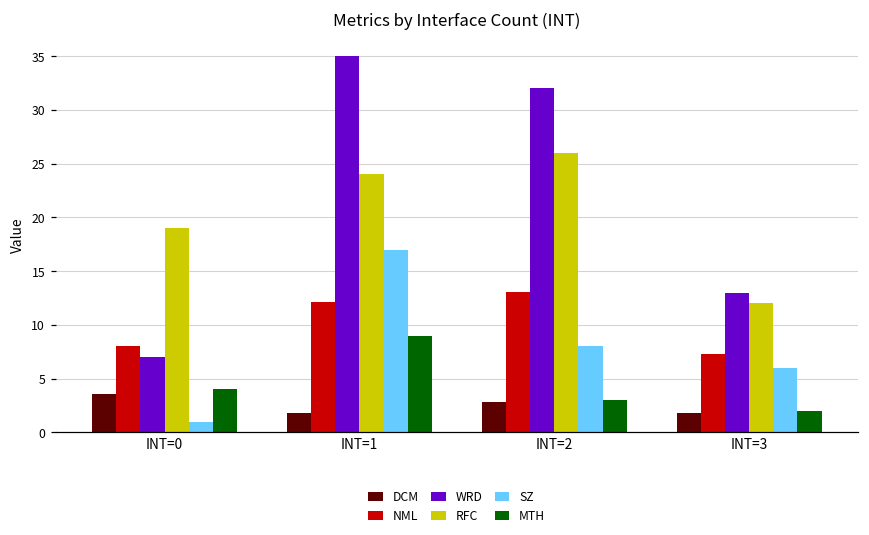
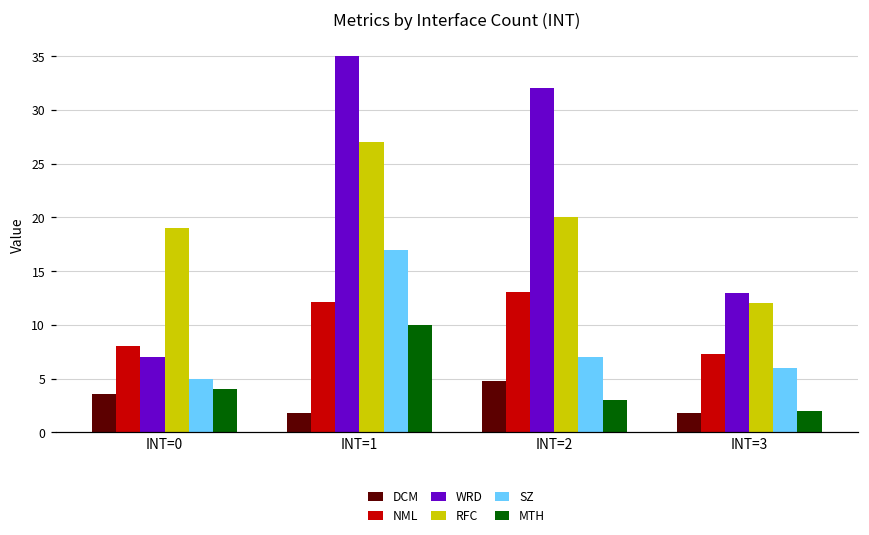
SZ, INT=0: 1 -> 5
RFC, INT=1: 24 -> 27
MTH, INT=1: 9 -> 10
DCM, INT=2: 3 -> 5
RFC, INT=2: 26 -> 20
SZ, INT=2: 8 -> 7
